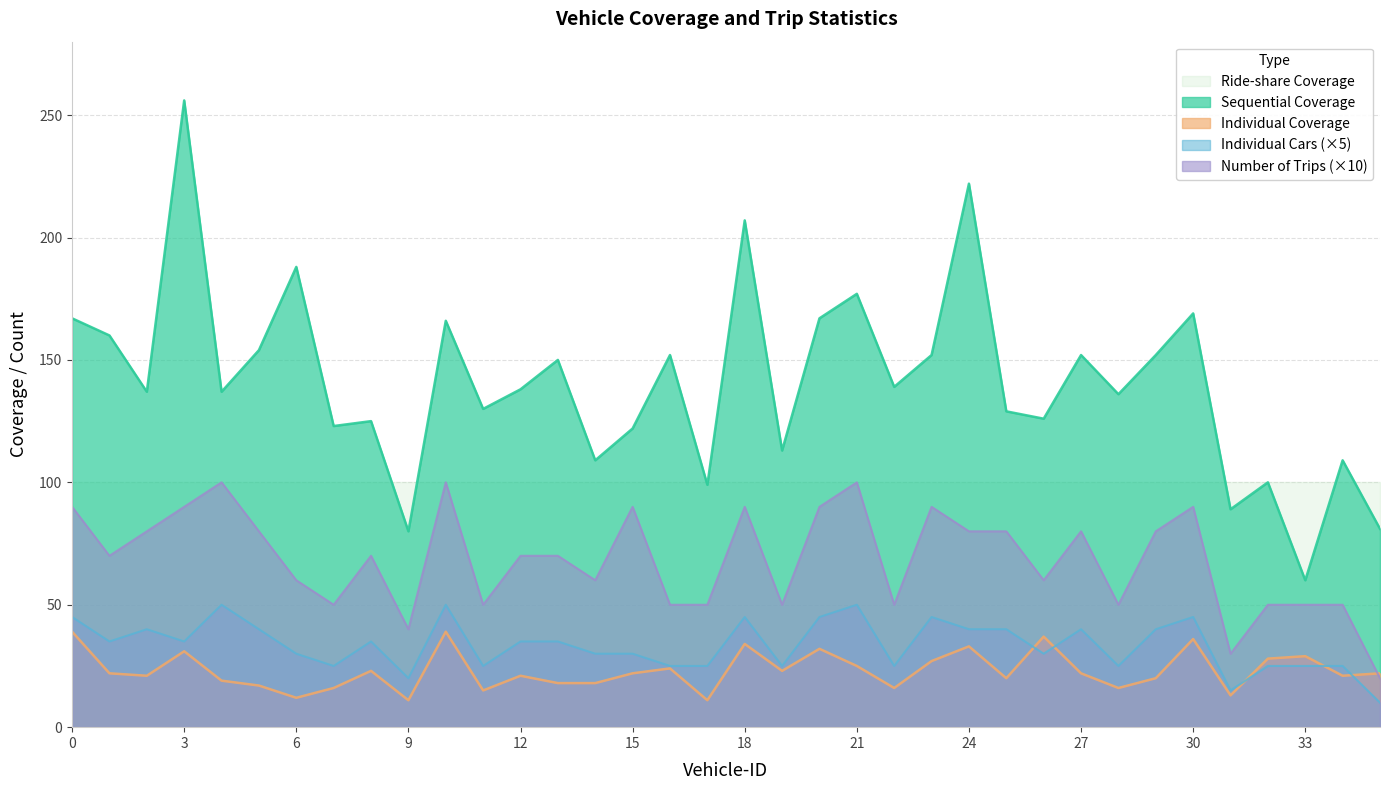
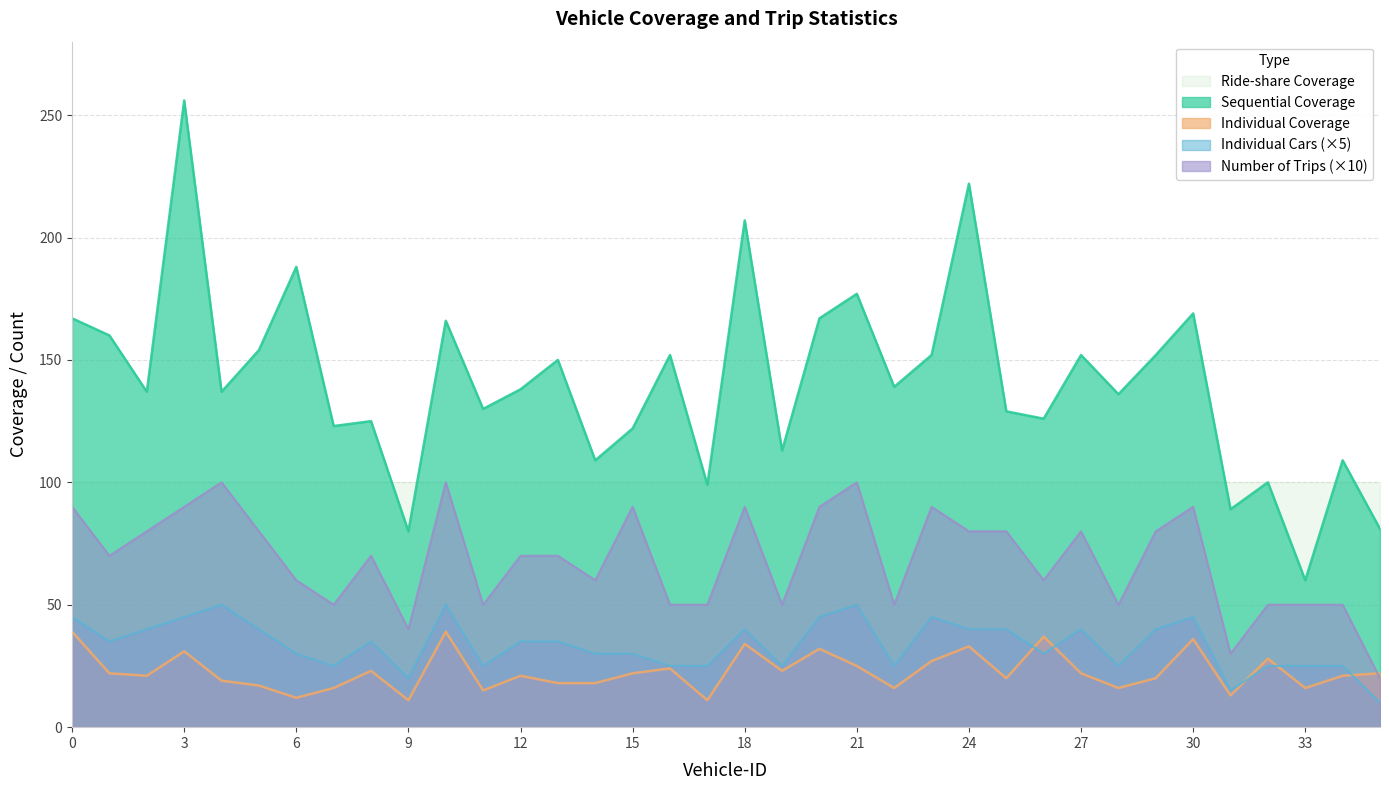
Individual Cars (×5), 3: 35 -> 45
Individual Cars (×5), 18: 45 -> 40
Individual Coverage, 33: 29 -> 16
